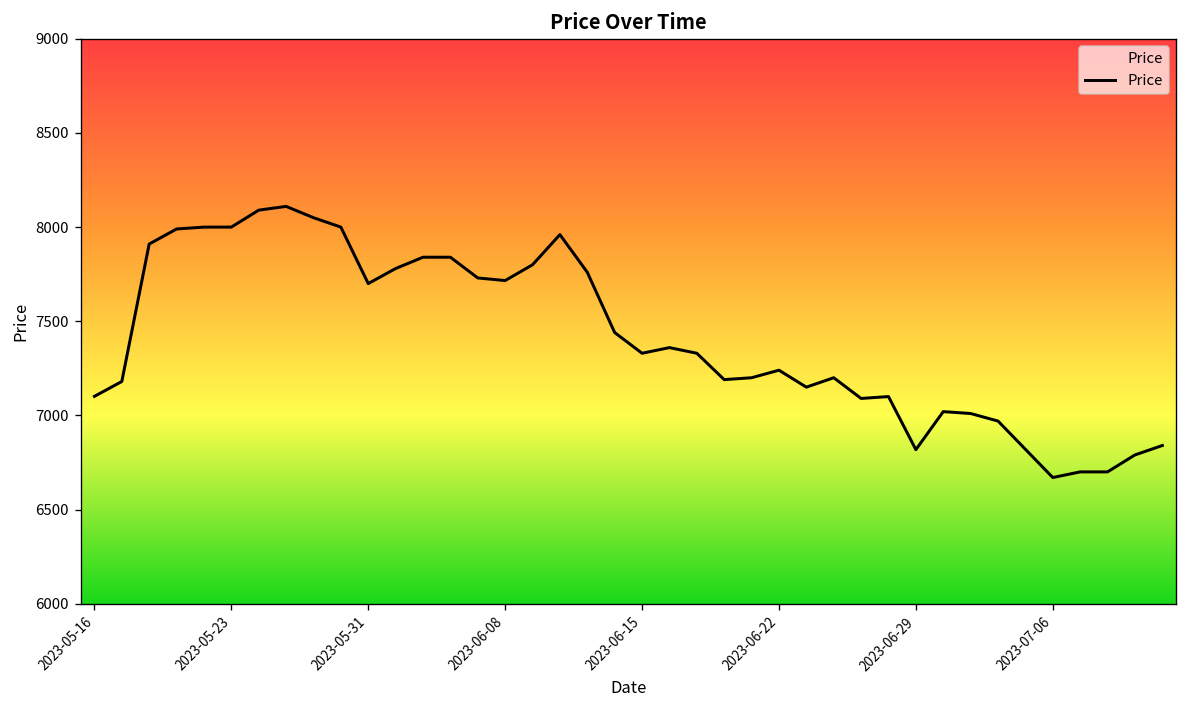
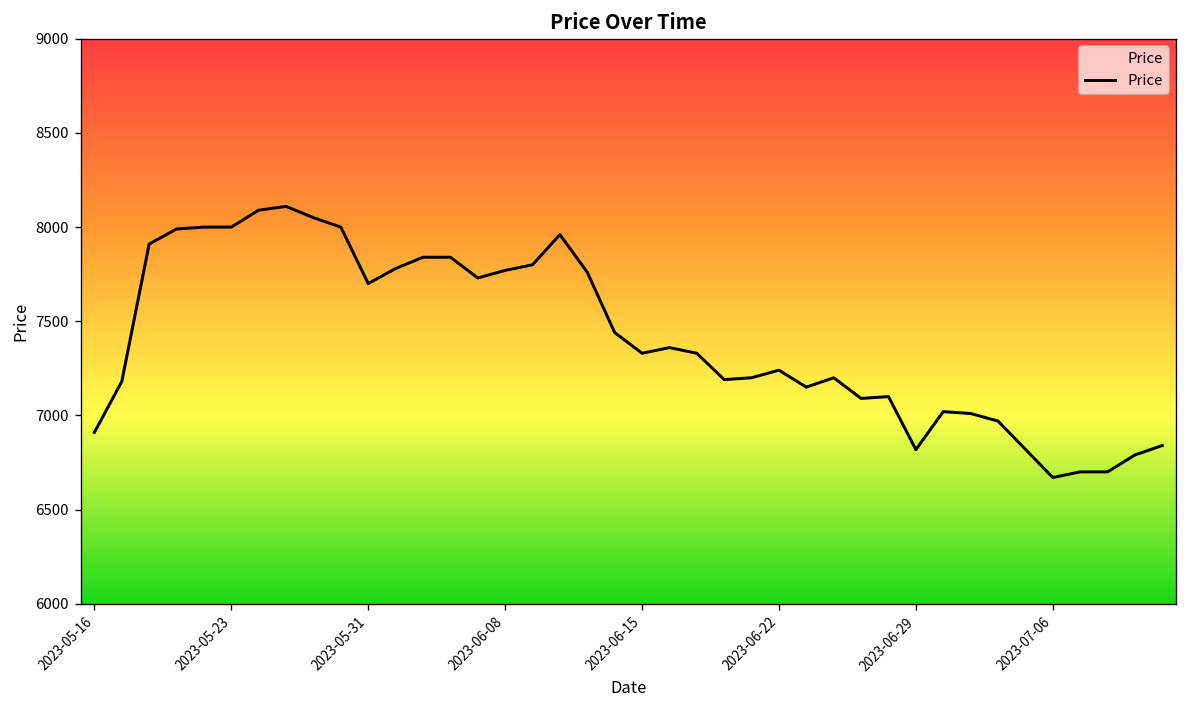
2023-05-16: 7100 -> 6910
2023-06-08: 7720 -> 7770
